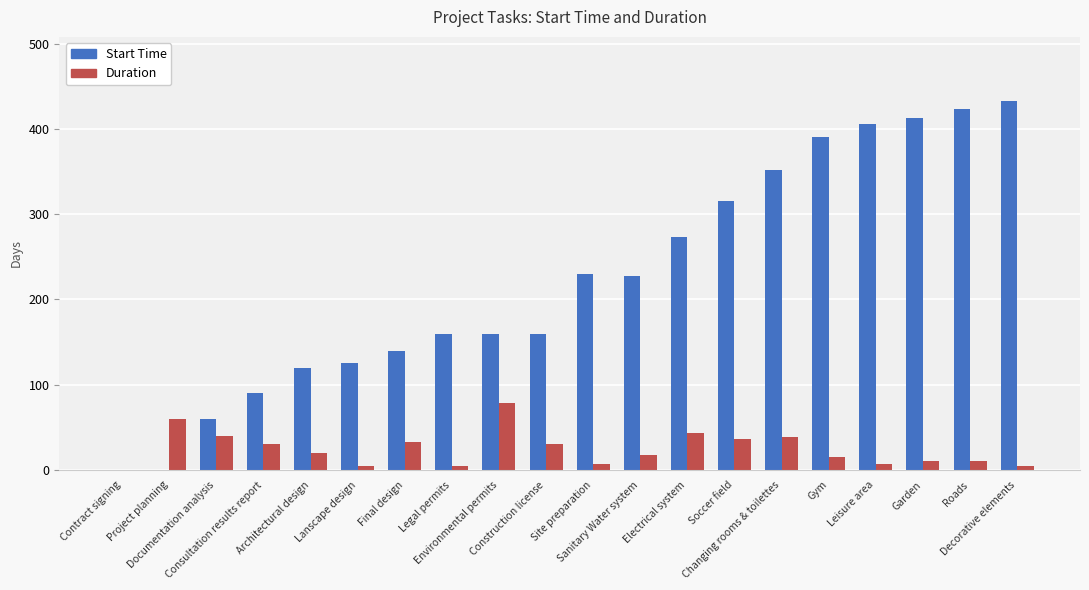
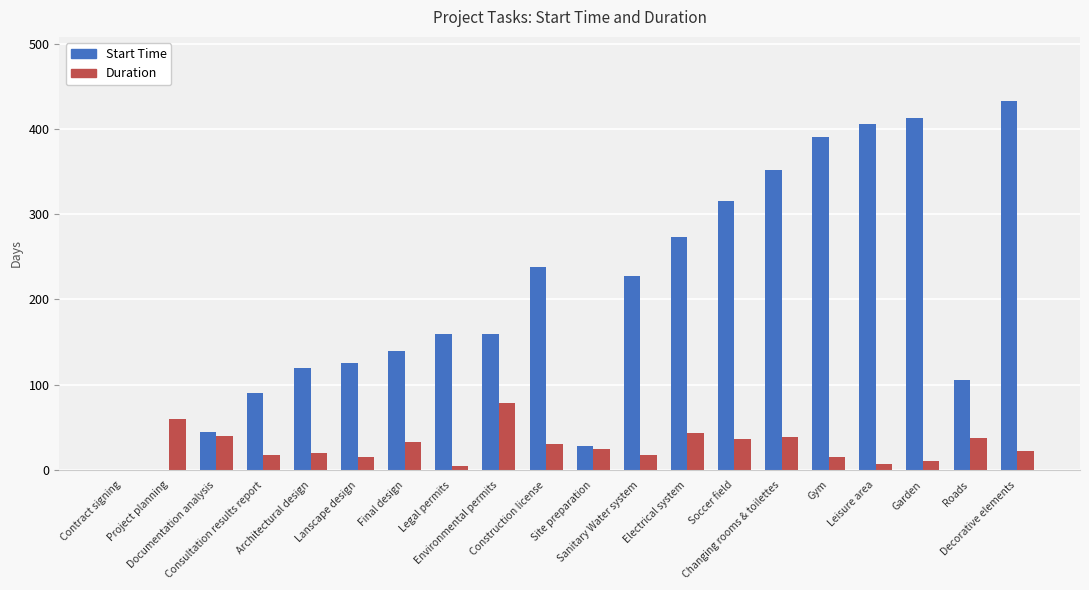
Start Time, Documentation analysis: 60 -> 40
Duration, Consultation results report: 30 -> 20
Duration, Lanscape design: 10 -> 20
Start Time, Construction license: 160 -> 240
Start Time, Site preparation: 230 -> 30
Duration, Site preparation: 10 -> 30
Start Time, Roads: 420 -> 110
Duration, Roads: 10 -> 40
Duration, Decorative elements: 10 -> 20
